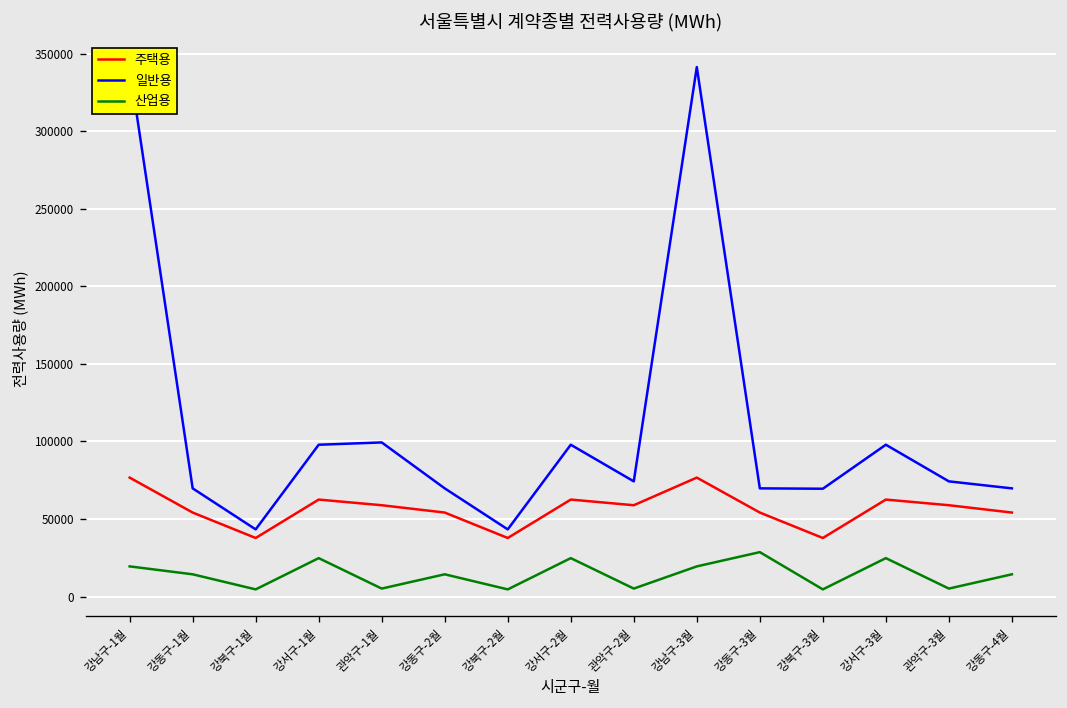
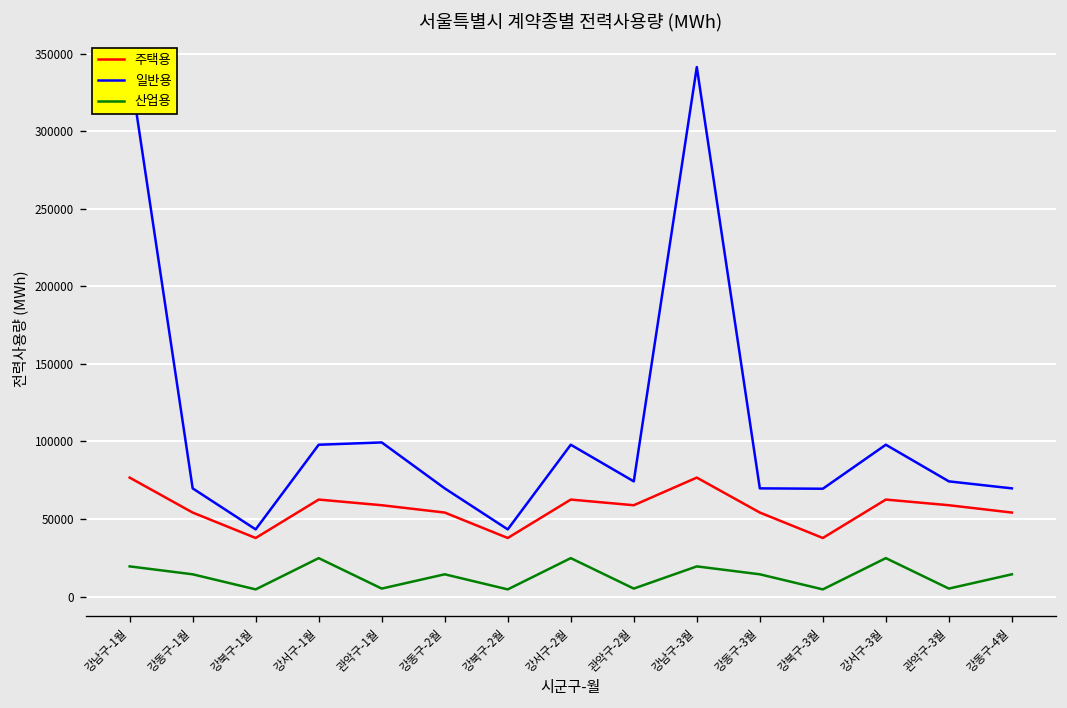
산업용, 강동구-3월: 29000 -> 14000
